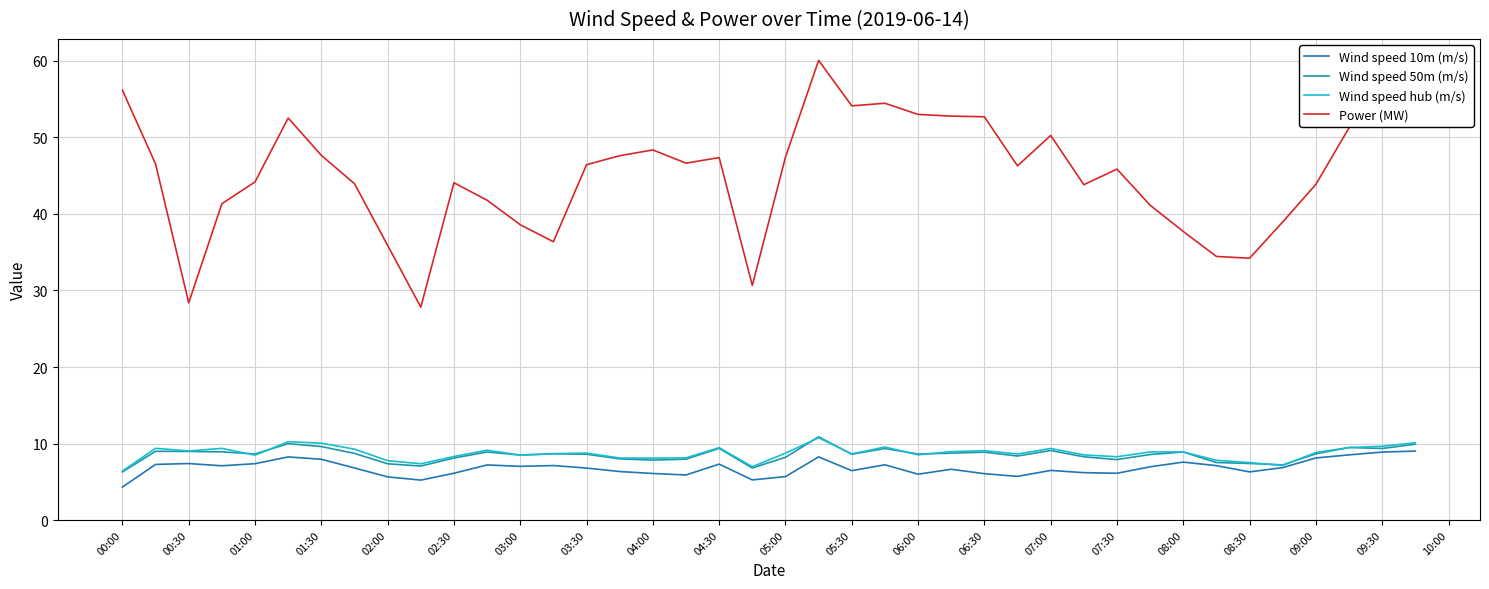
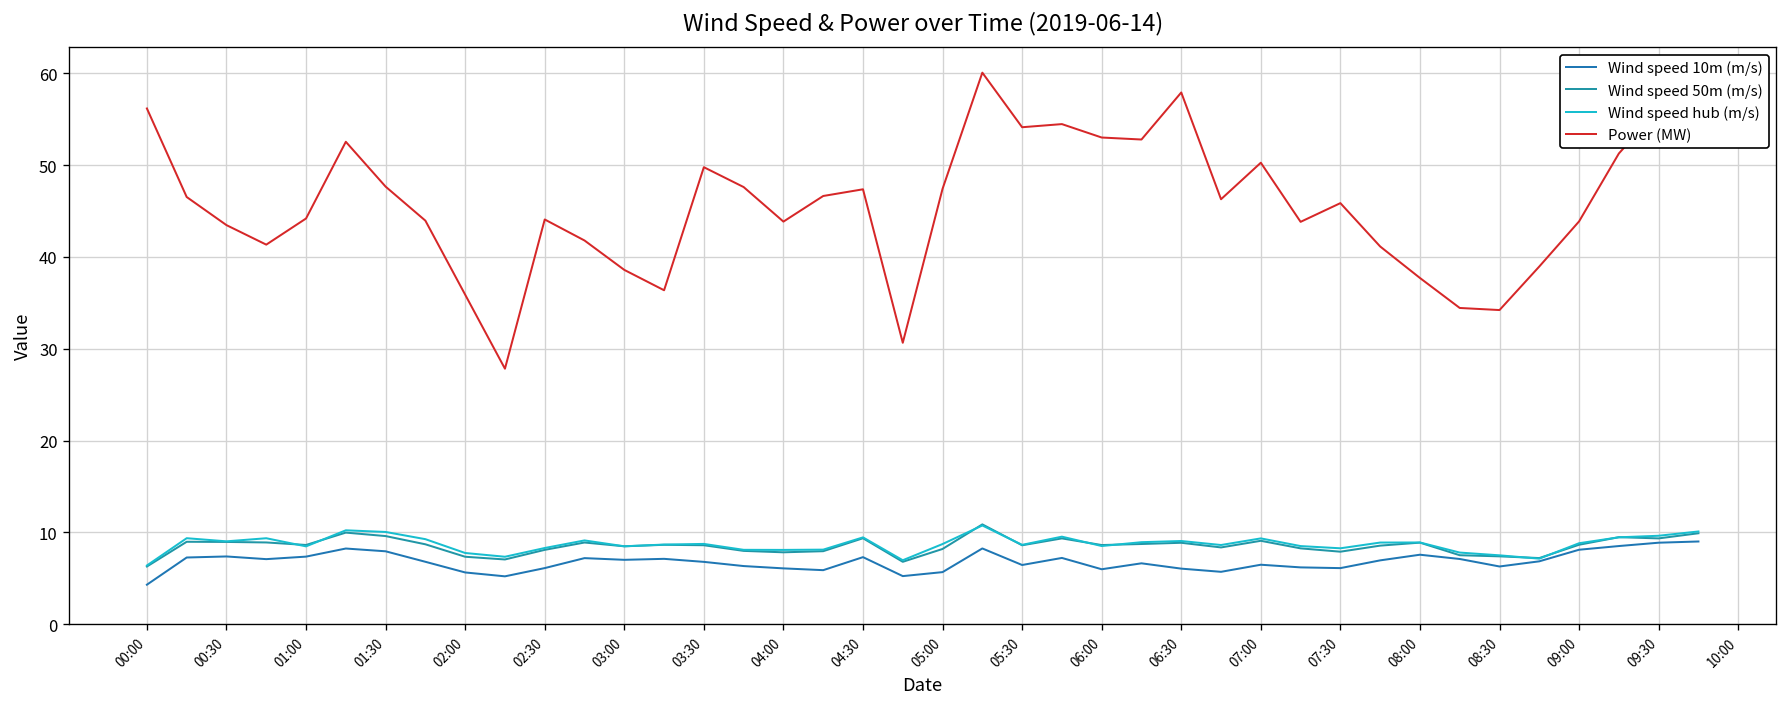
Power (MW), 00:30: 28 -> 43
Power (MW), 03:30: 46 -> 50
Power (MW), 04:00: 48 -> 44
Power (MW), 06:30: 53 -> 58
